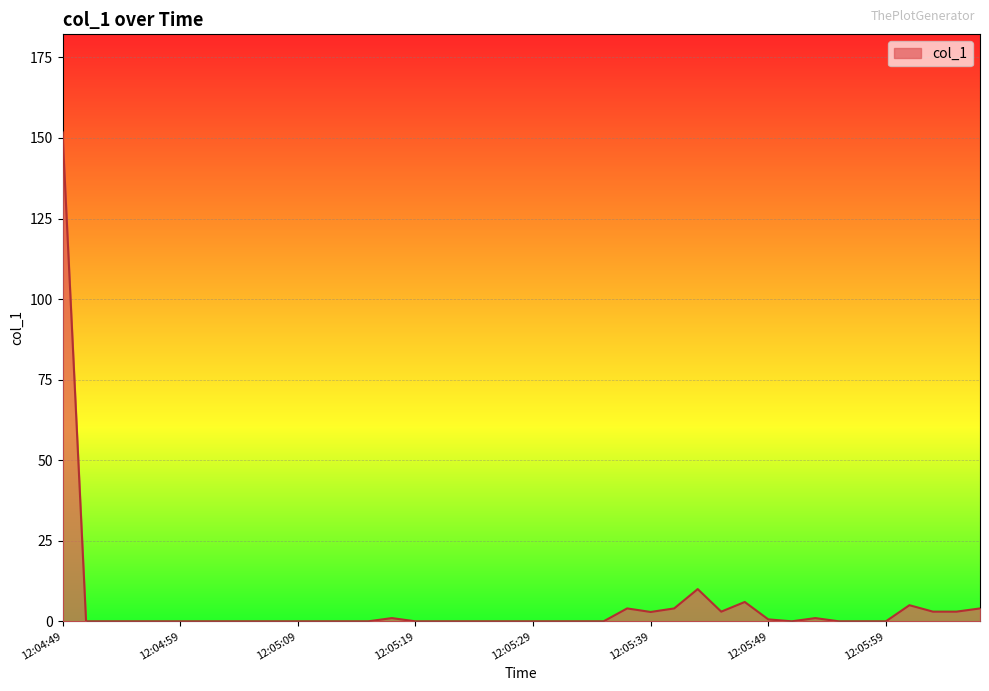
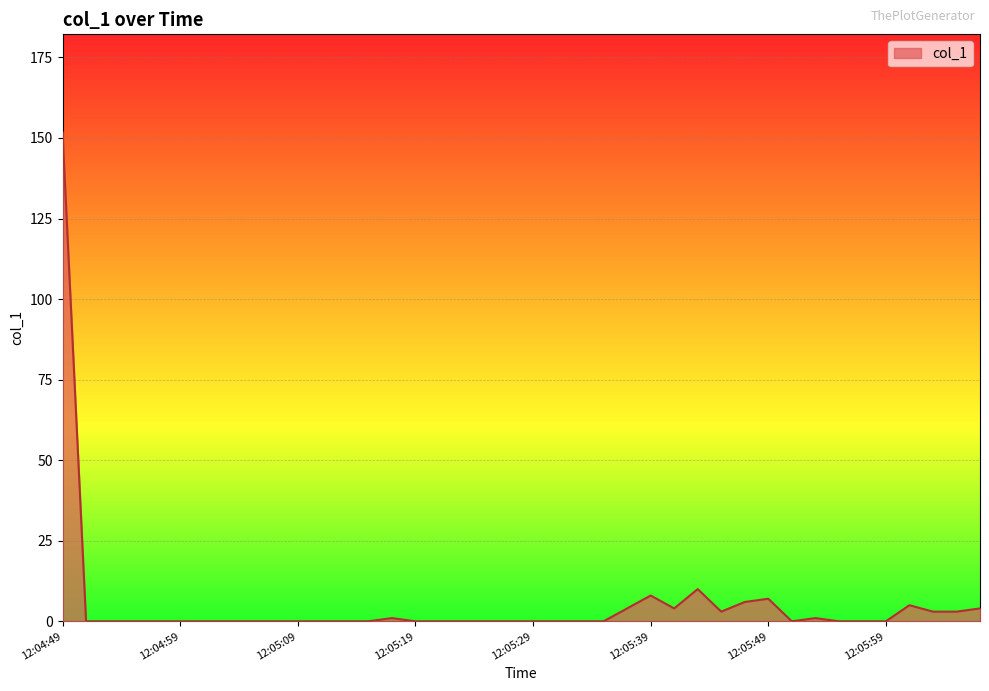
12:05:39: 3 -> 8
12:05:49: 1 -> 7
